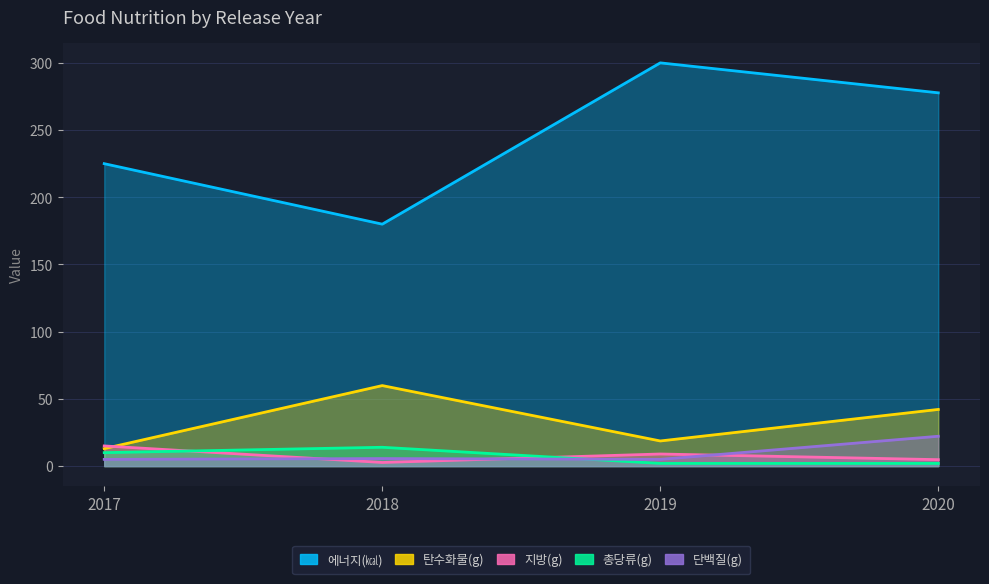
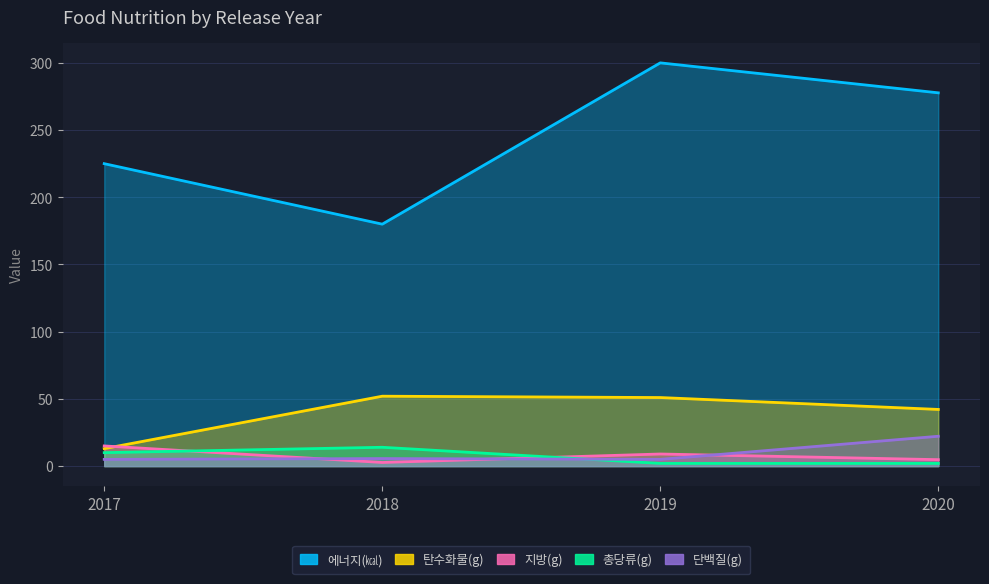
탄수화물(g), 2018: 60 -> 52
탄수화물(g), 2019: 19 -> 51
